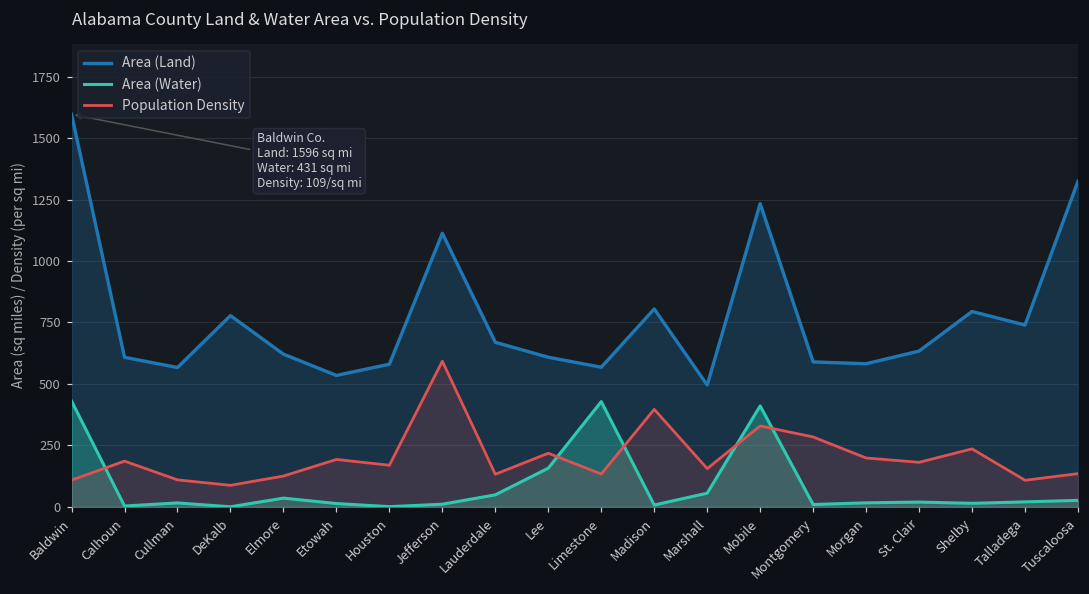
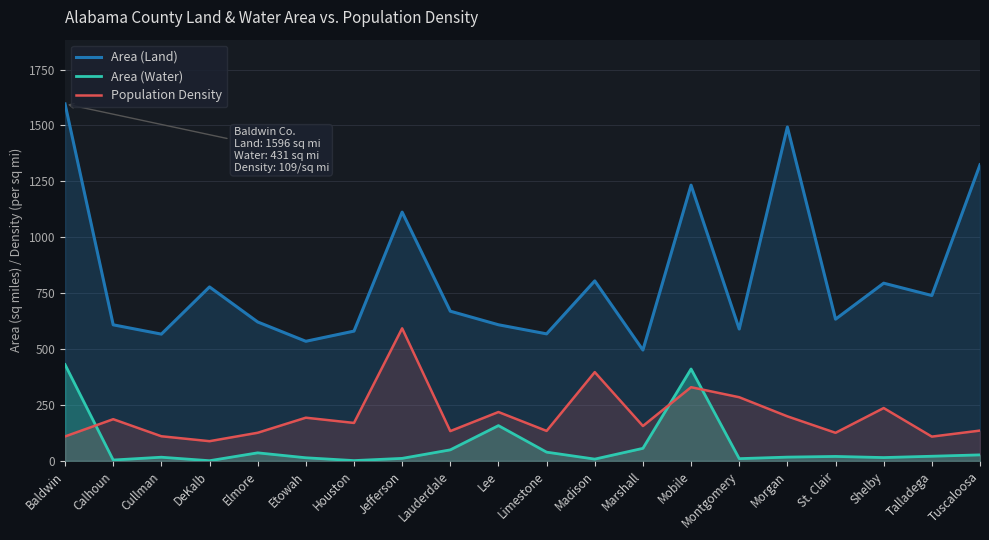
Area (Water), Limestone: 430 -> 40
Area (Land), Morgan: 580 -> 1490
Population Density, St. Clair: 180 -> 130
